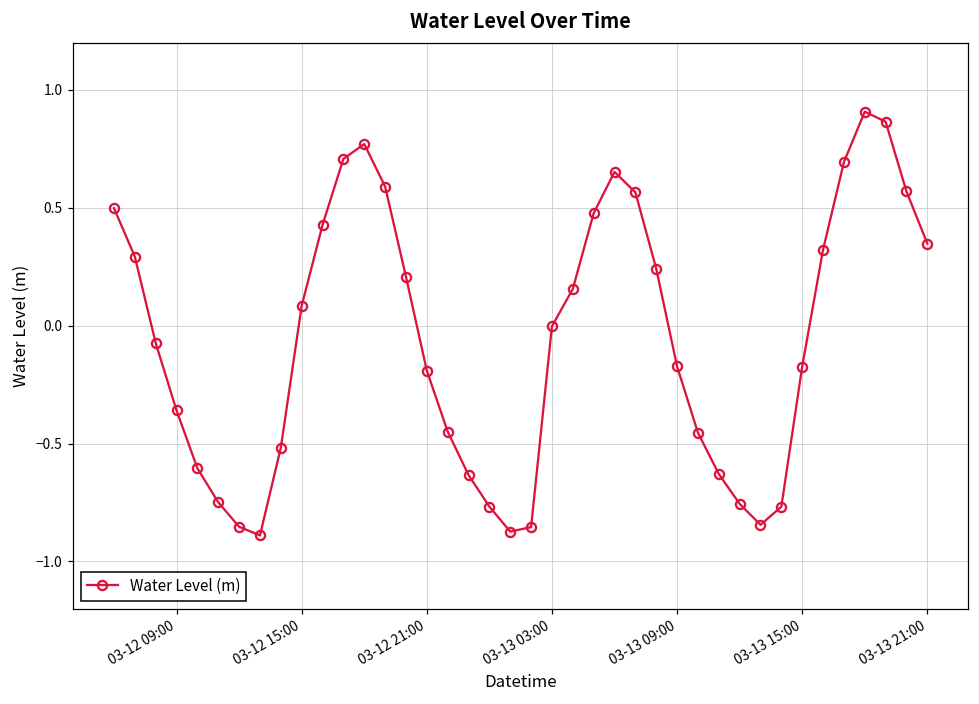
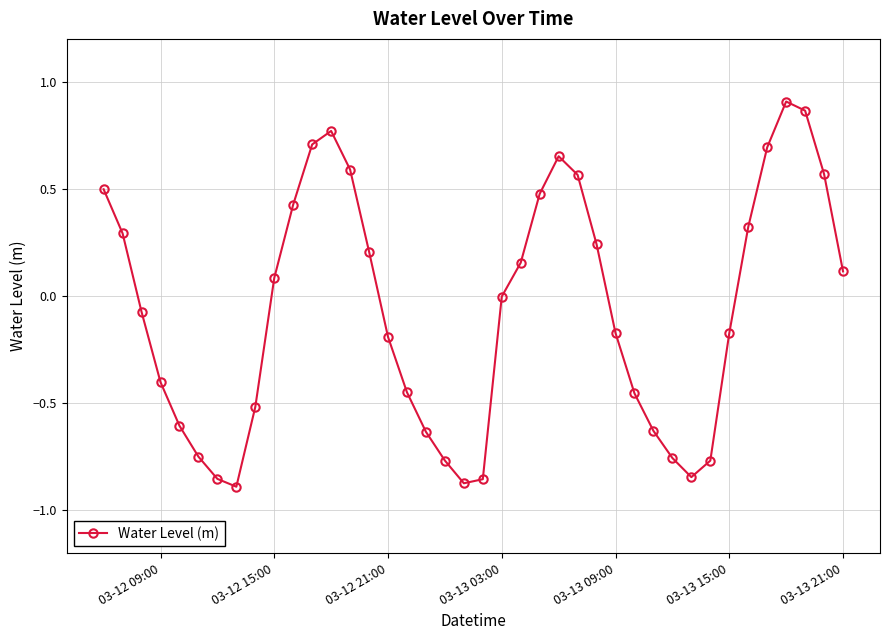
03-12 09:00: -0.36 -> -0.40
03-13 21:00: 0.35 -> 0.12
